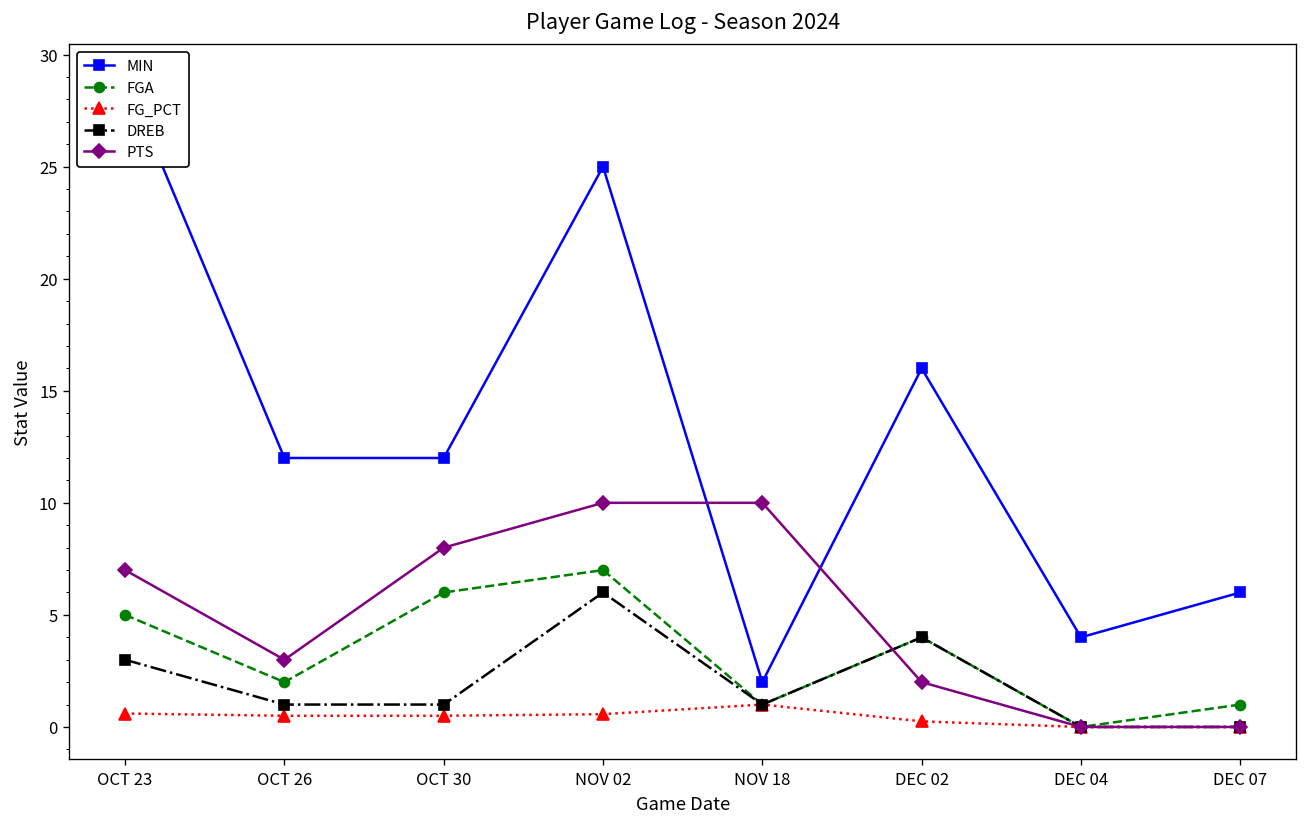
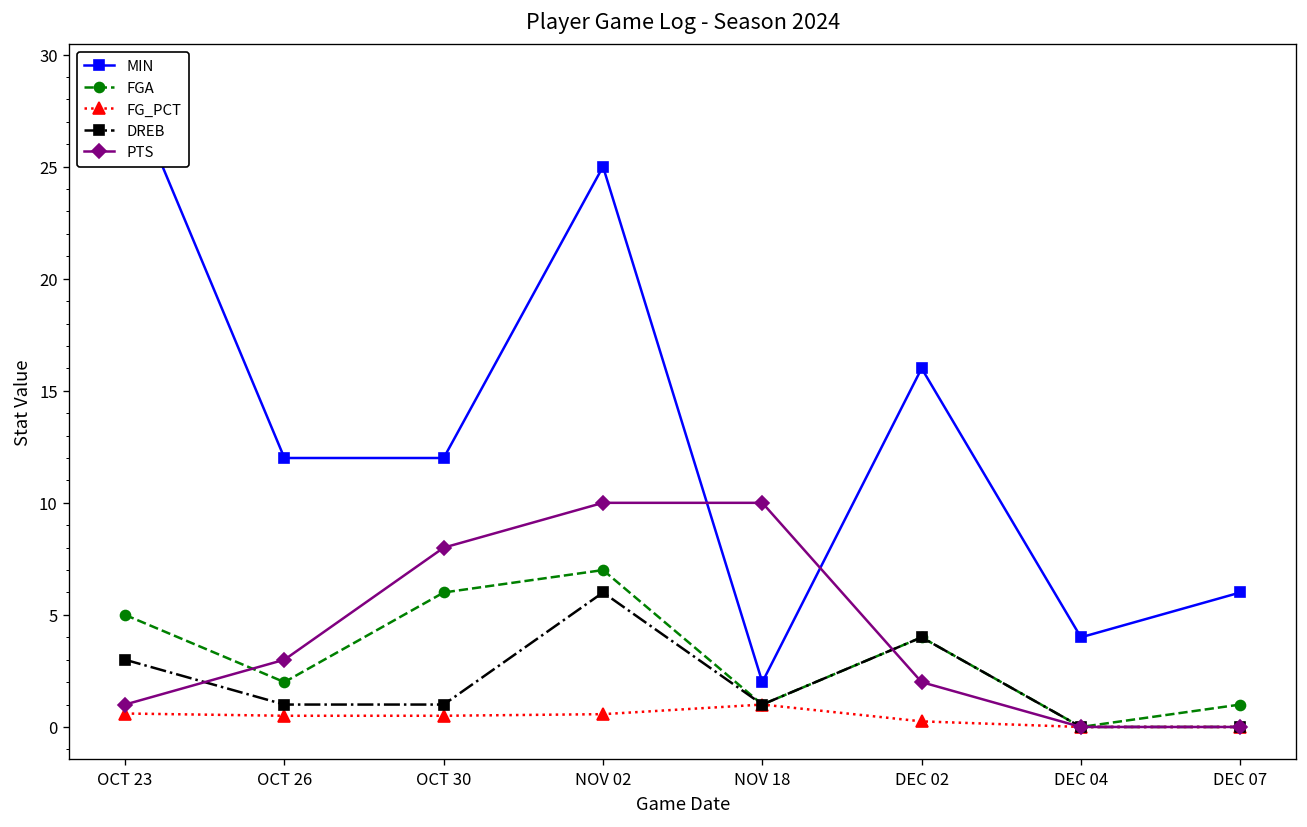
PTS, OCT 23: 7 -> 1
